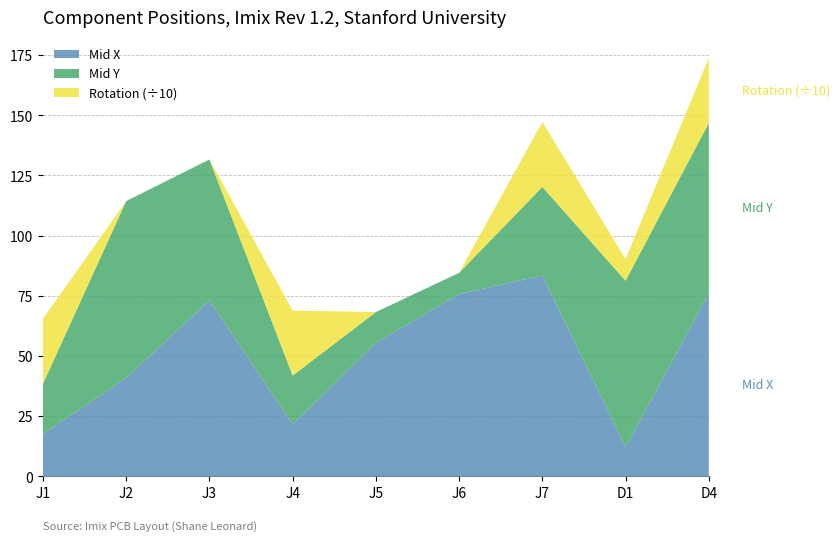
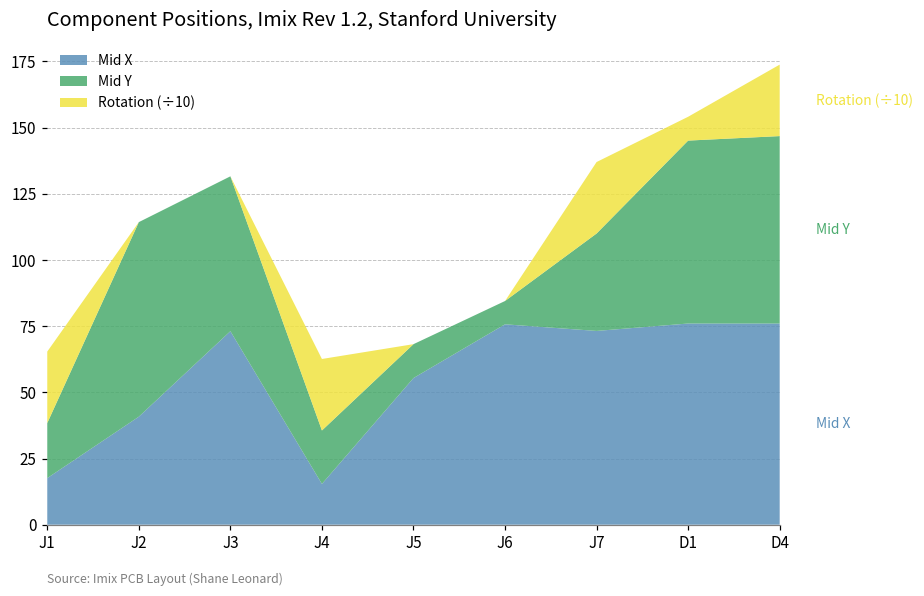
Mid X, J4: 22 -> 15
Mid X, J7: 83 -> 73
Mid X, D1: 12 -> 76
